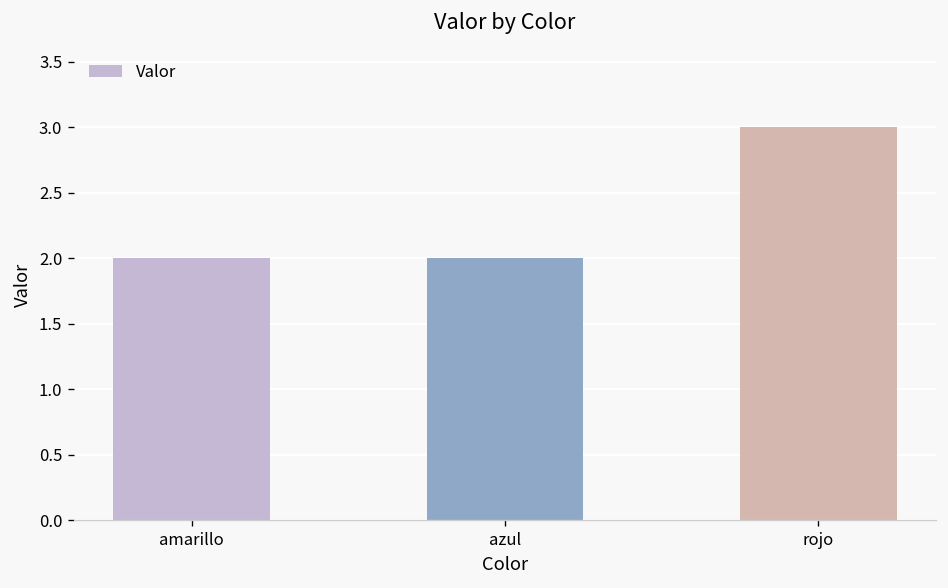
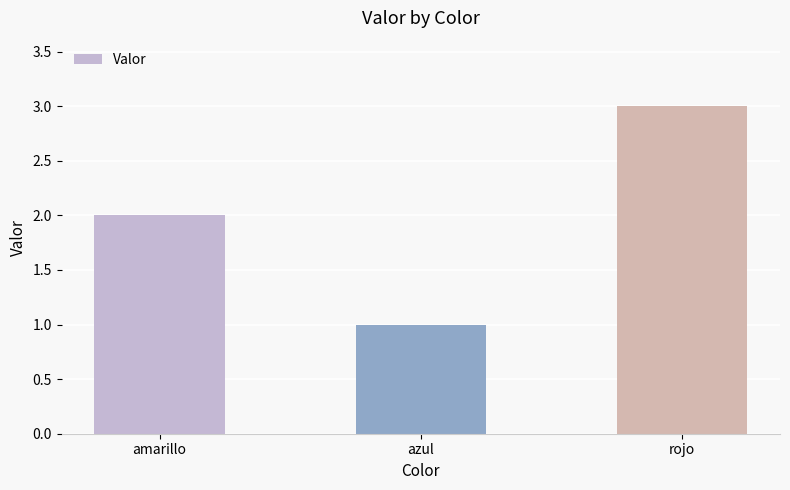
azul: 2 -> 1
